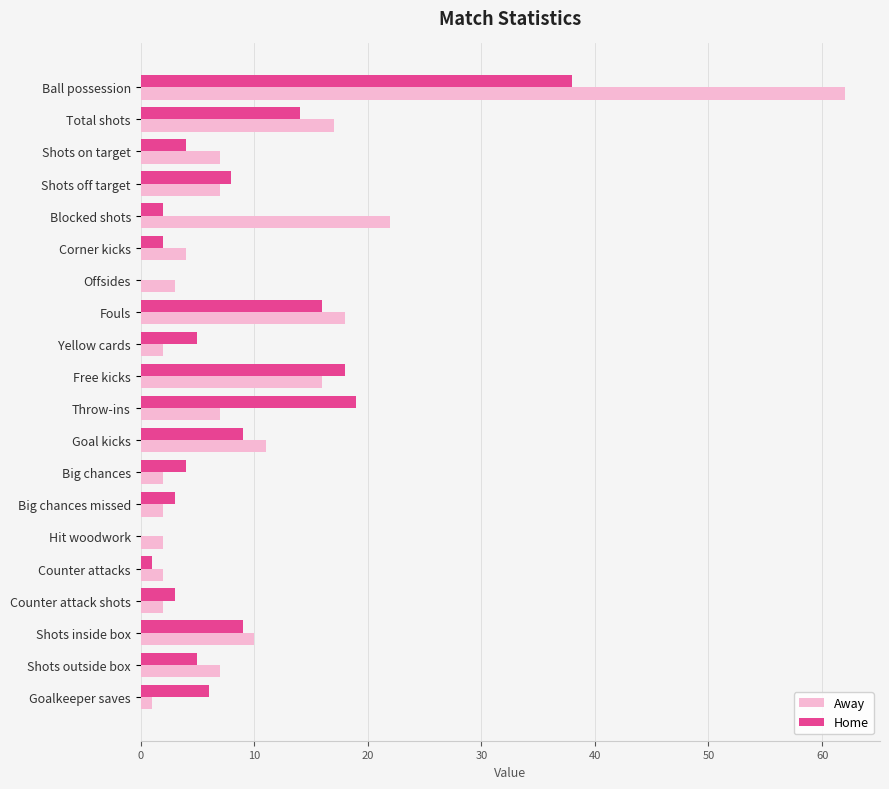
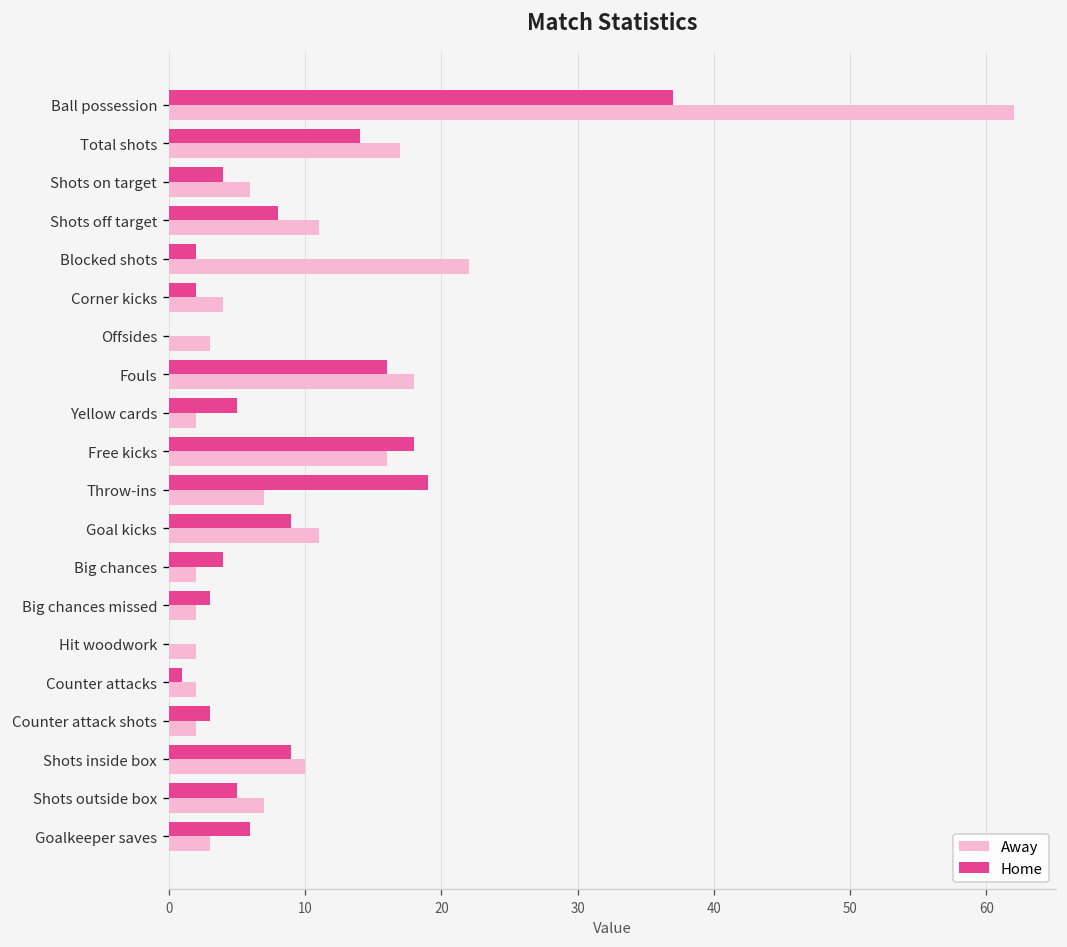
Home, Ball possession: 38 -> 37
Away, Shots on target: 7 -> 6
Away, Shots off target: 7 -> 11
Away, Goalkeeper saves: 1 -> 3
